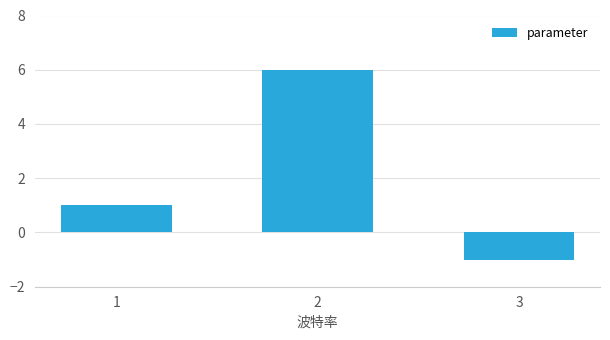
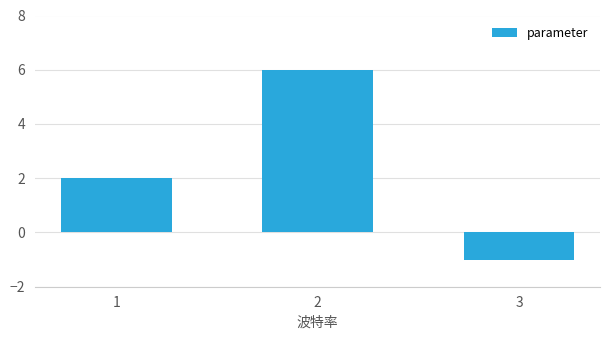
1: 1 -> 2
